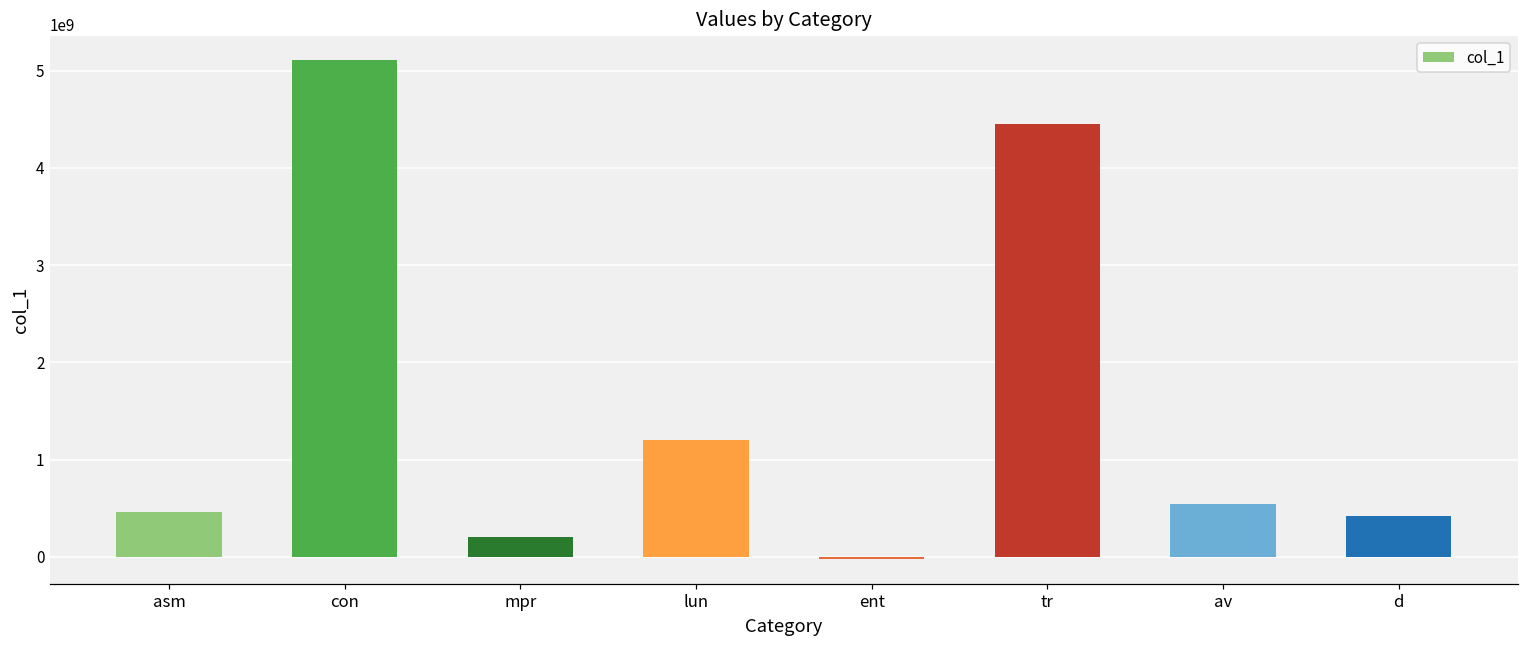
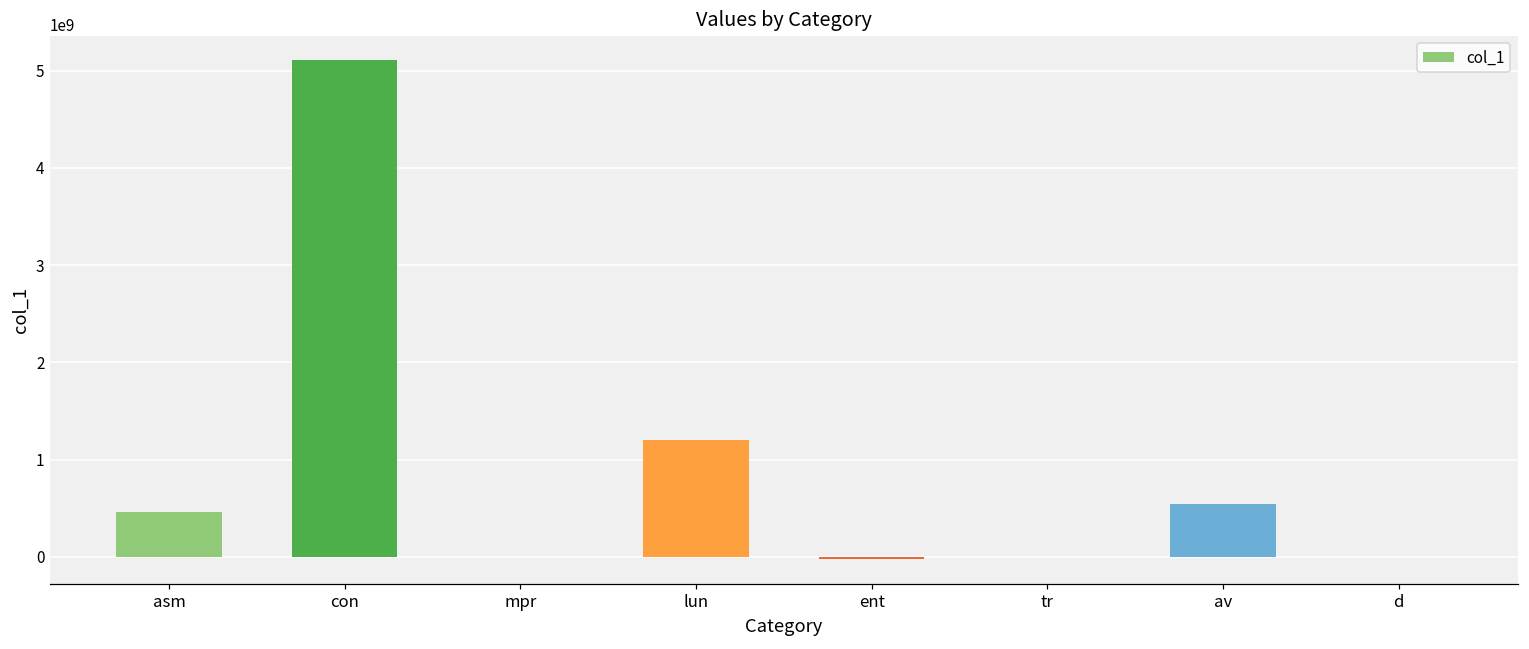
mpr: 200000000 -> 0
tr: 4400000000 -> 0
d: 400000000 -> 0
